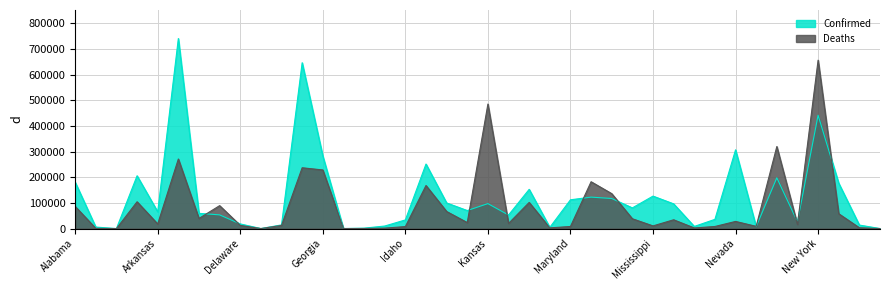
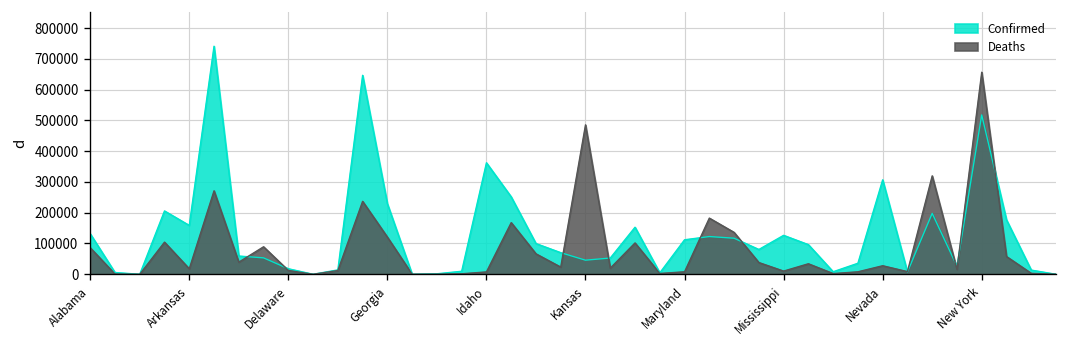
Confirmed, Alabama: 180000 -> 130000
Confirmed, Arkansas: 70000 -> 160000
Confirmed, Georgia: 280000 -> 230000
Deaths, Georgia: 230000 -> 120000
Confirmed, Idaho: 30000 -> 360000
Confirmed, Kansas: 100000 -> 50000
Confirmed, New York: 440000 -> 520000
